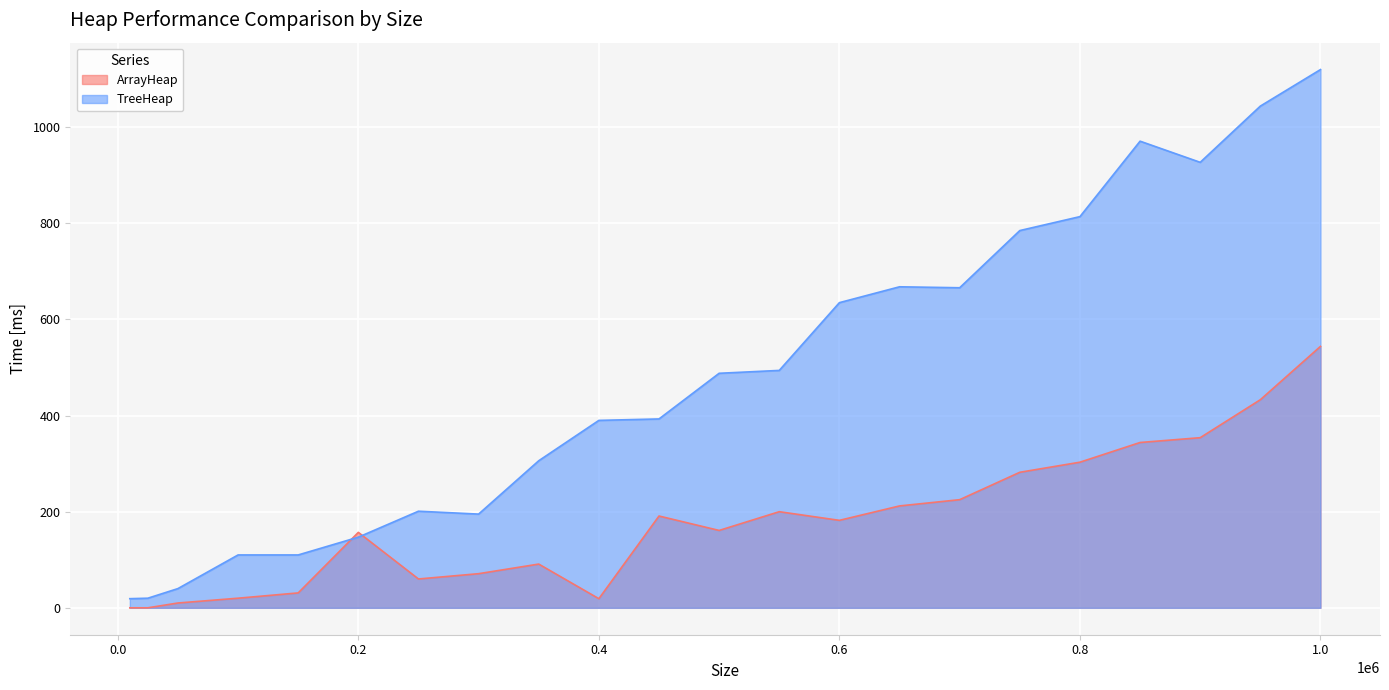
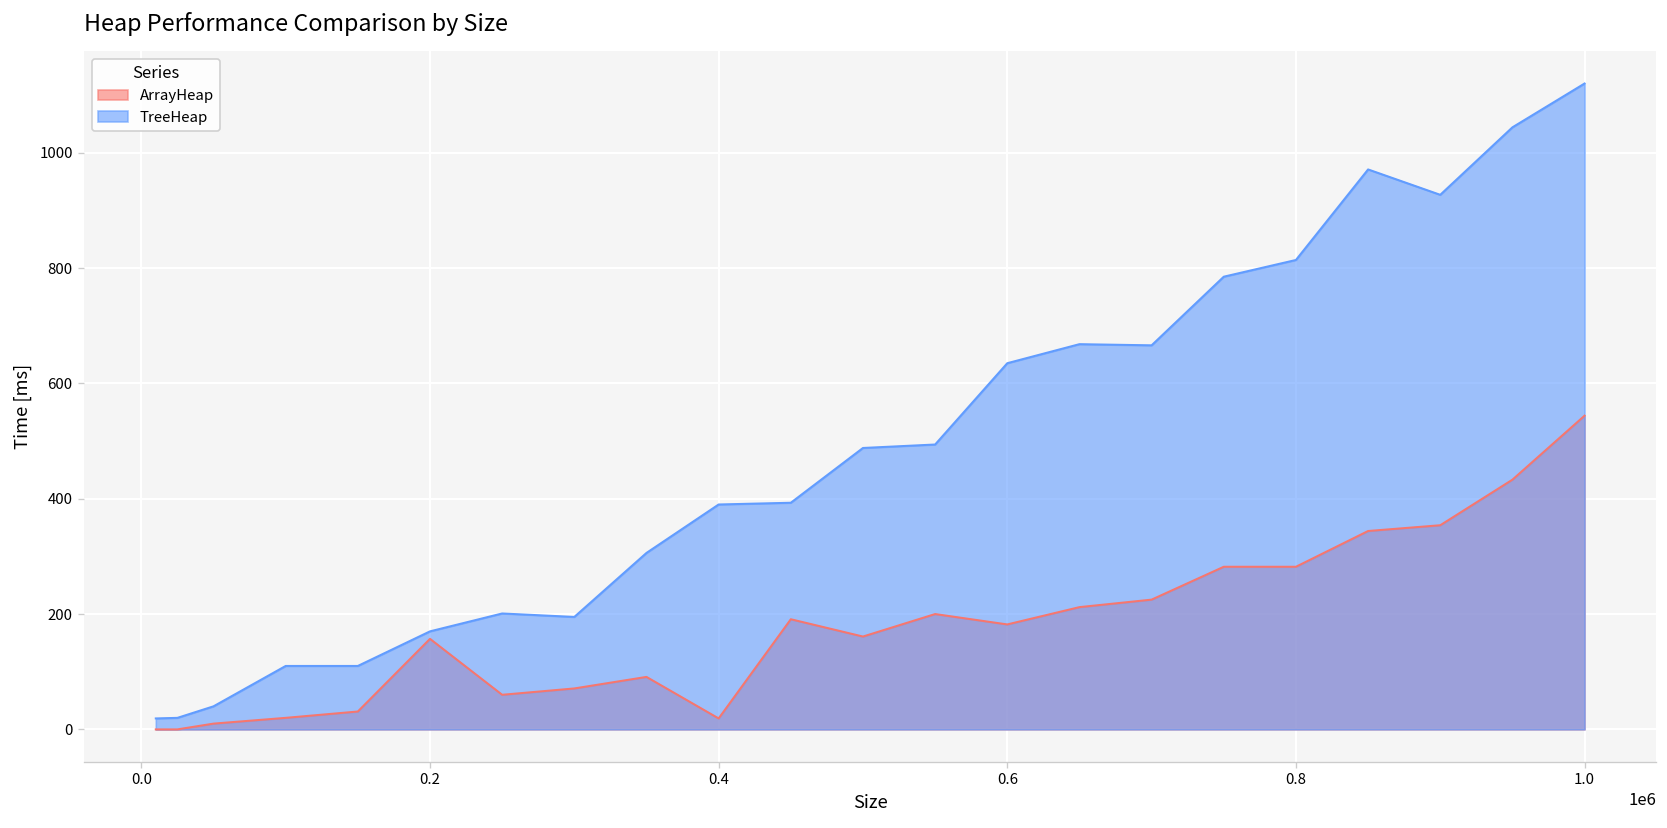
TreeHeap, 0.2: 150 -> 170
ArrayHeap, 0.8: 300 -> 280
